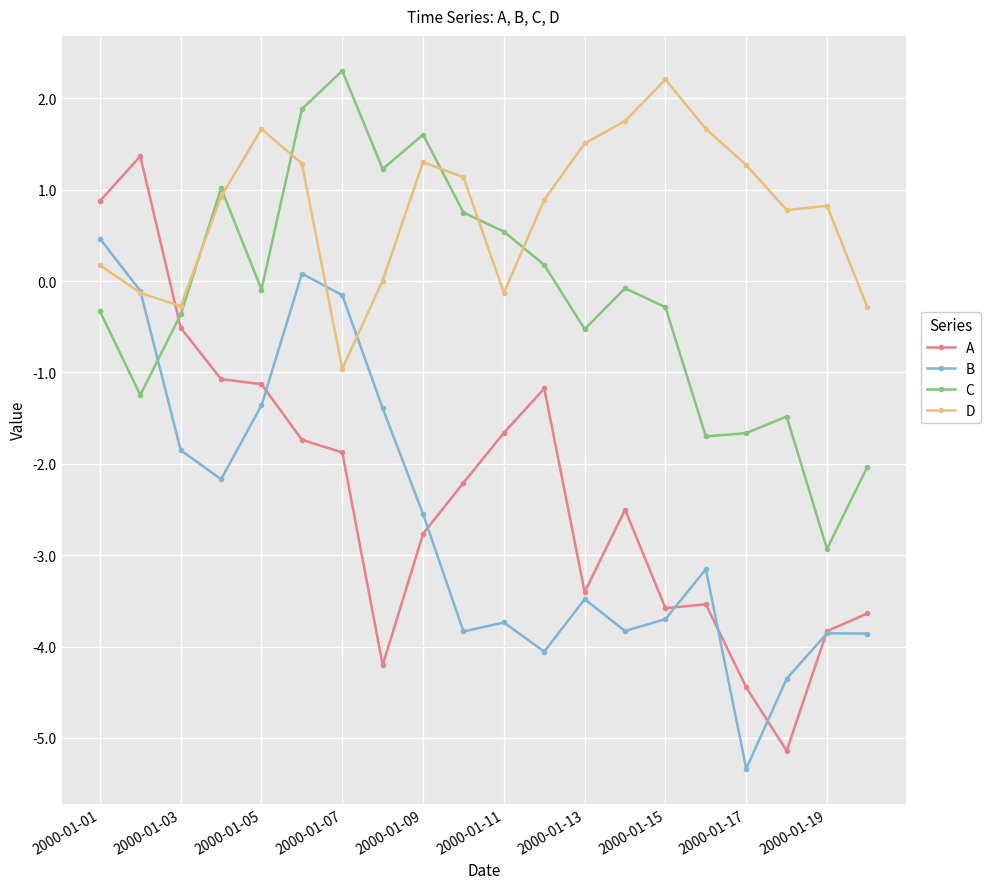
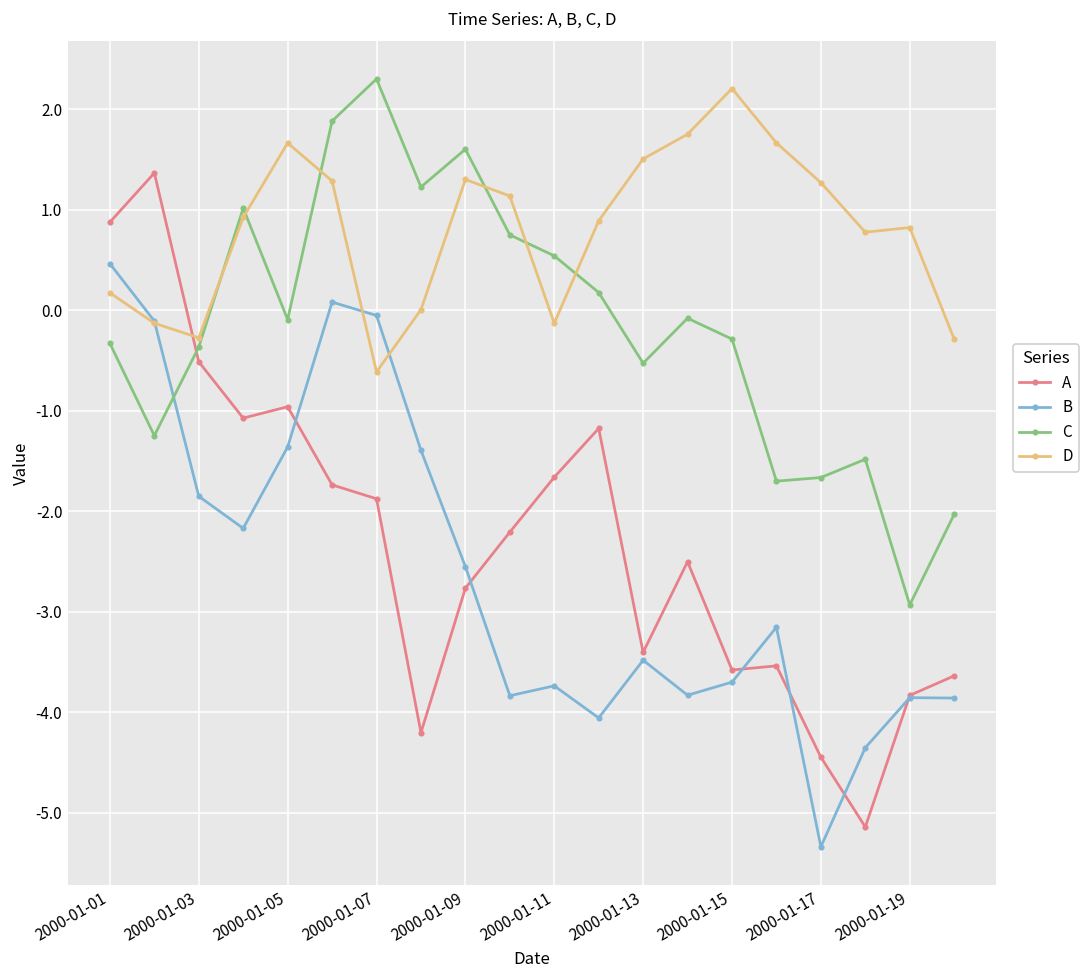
A, 2000-01-05: -1.1 -> -1.0
B, 2000-01-07: -0.2 -> -0.1
D, 2000-01-07: -1.0 -> -0.6
